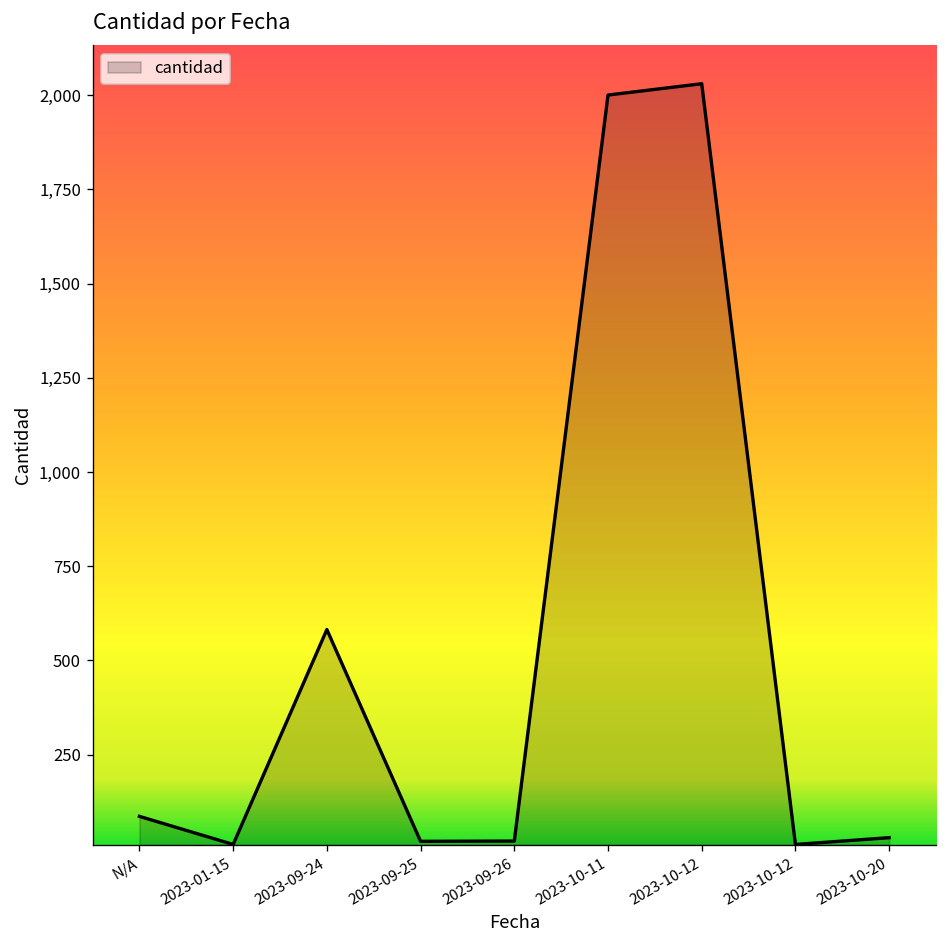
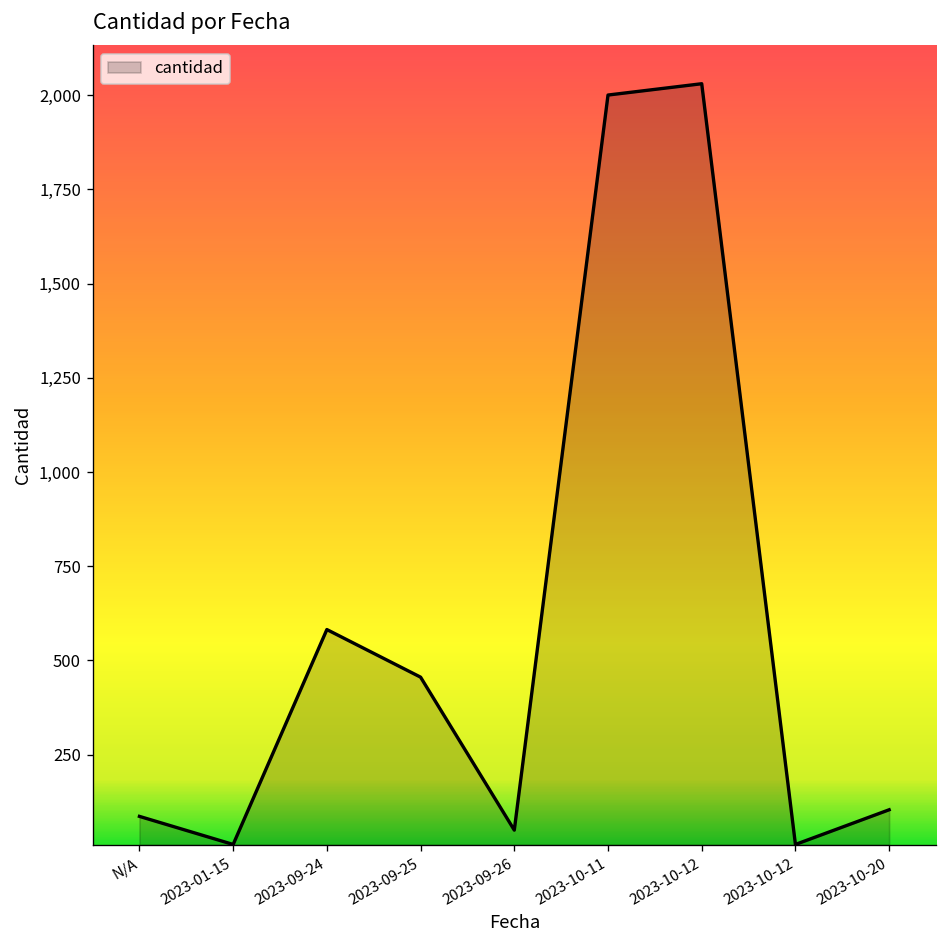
2023-09-25: 20 -> 460
2023-09-26: 20 -> 50
2023-10-20: 30 -> 100
